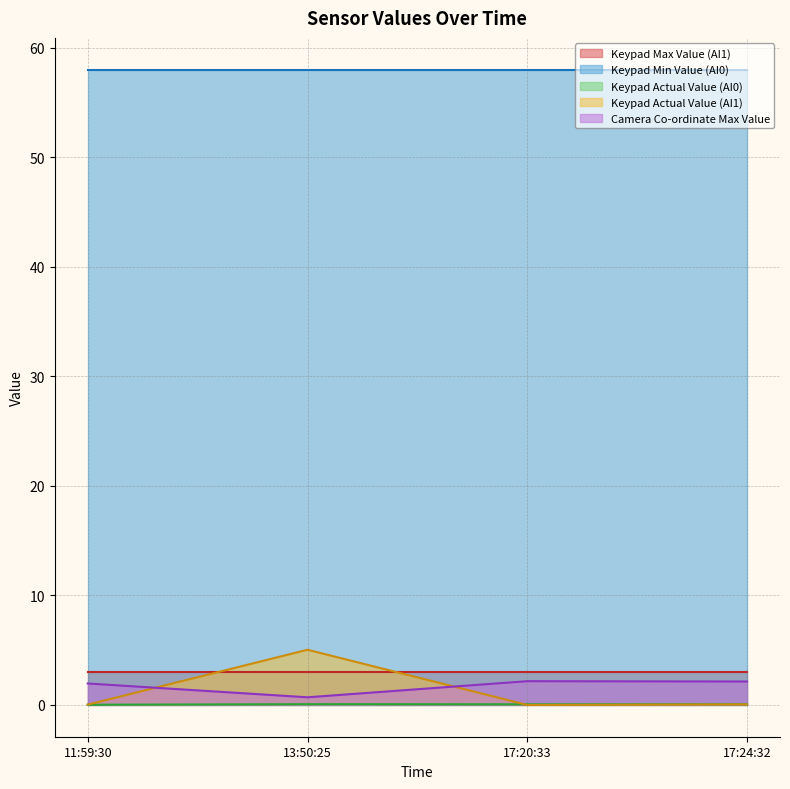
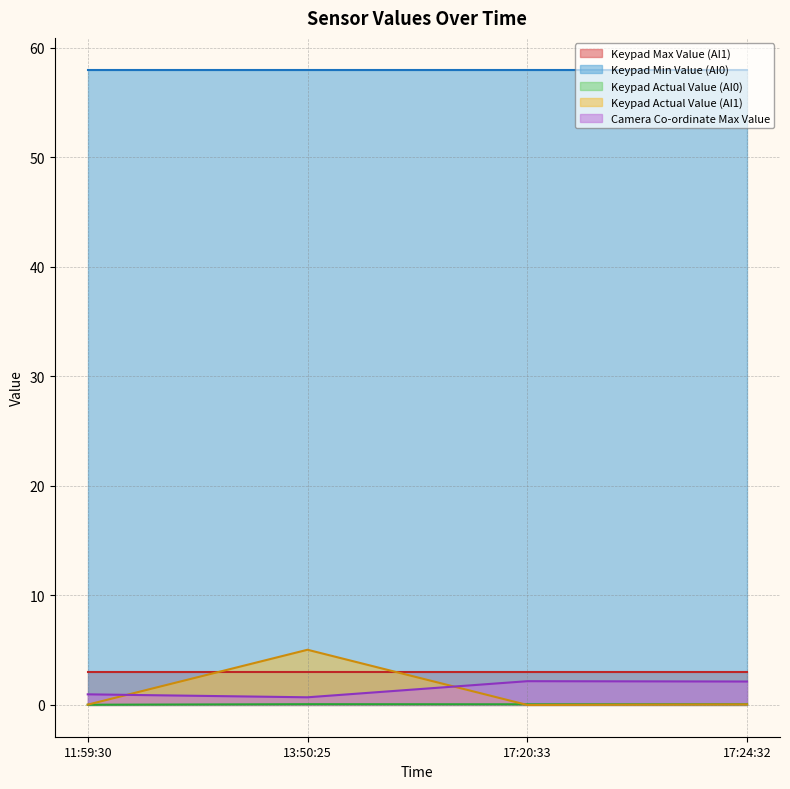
Camera Co-ordinate Max Value, 11:59:30: 2.0 -> 1.0
